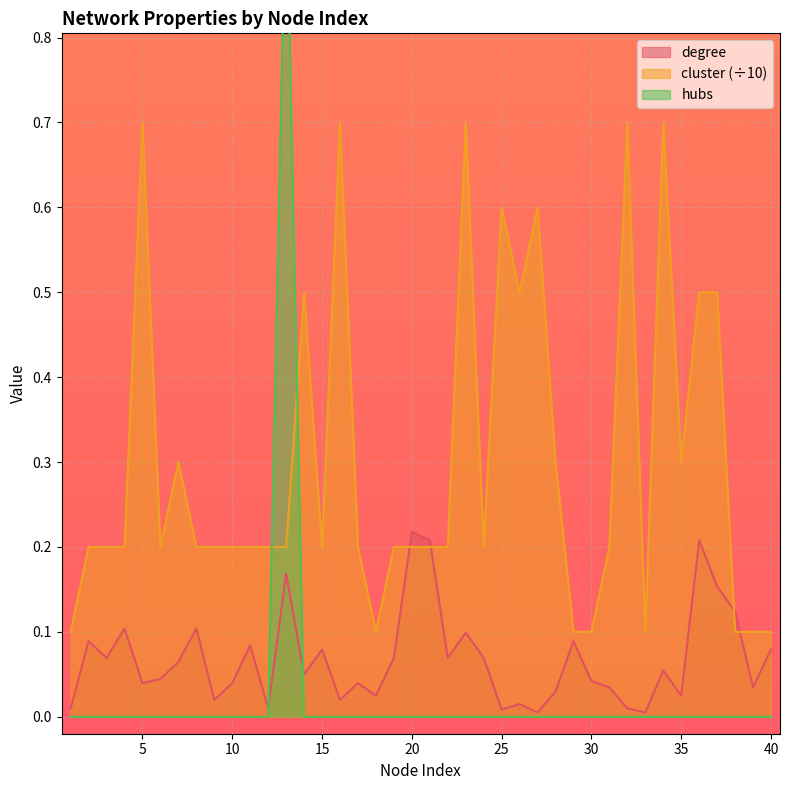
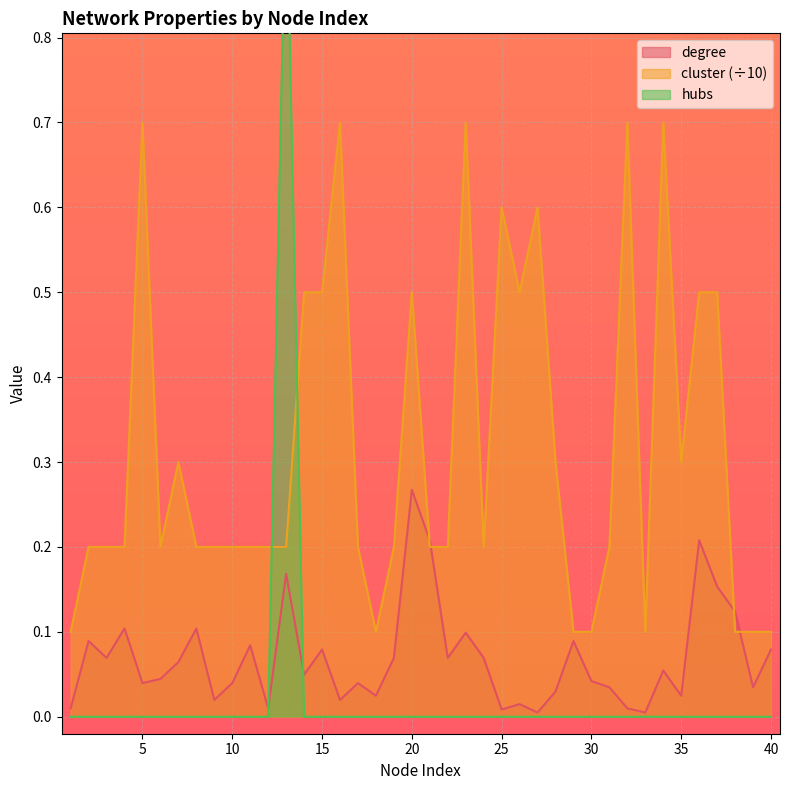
cluster (÷10), 15: 0.20 -> 0.50
degree, 20: 0.22 -> 0.27
cluster (÷10), 20: 0.20 -> 0.50
